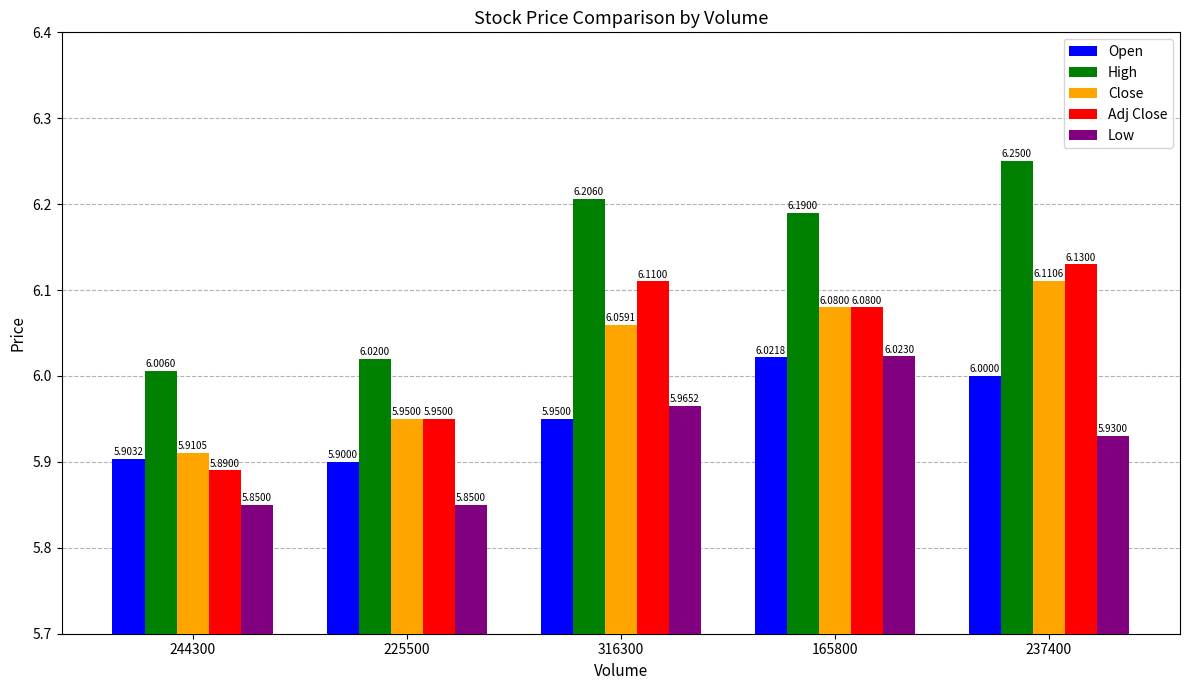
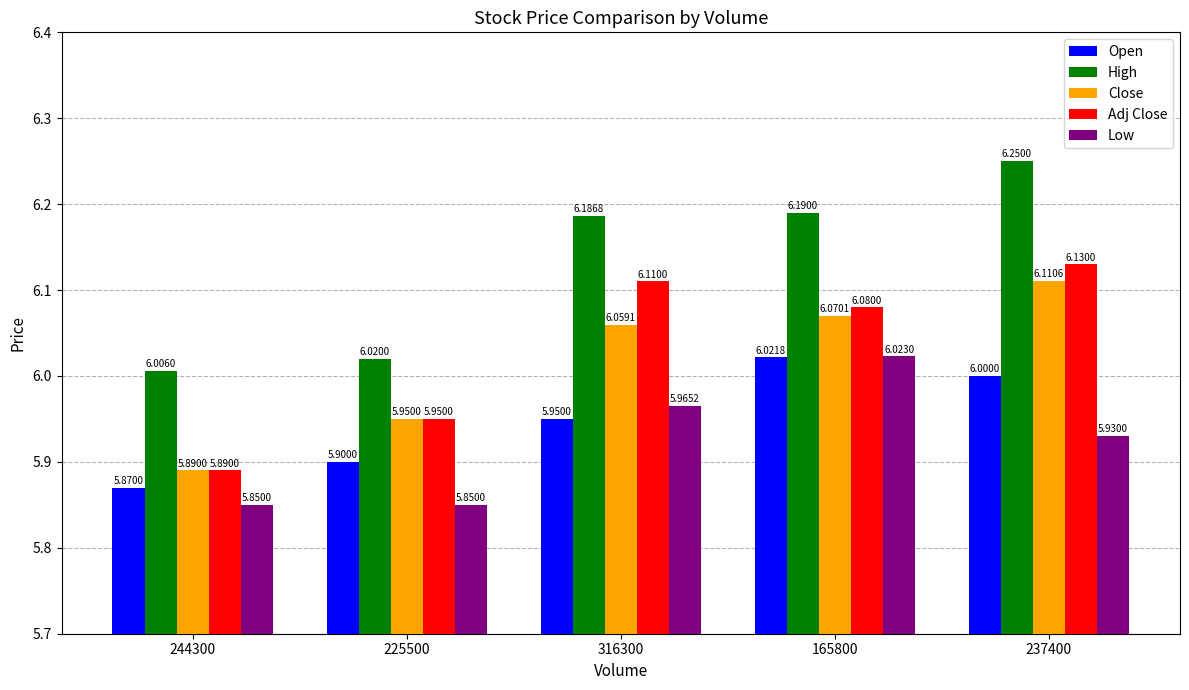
Open, 244300: 5.9032 -> 5.8700
Close, 244300: 5.9105 -> 5.8900
High, 316300: 6.2060 -> 6.1868
Close, 165800: 6.0800 -> 6.0701
